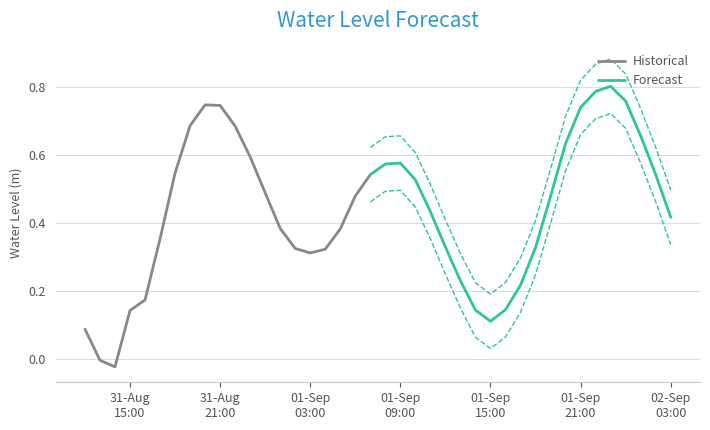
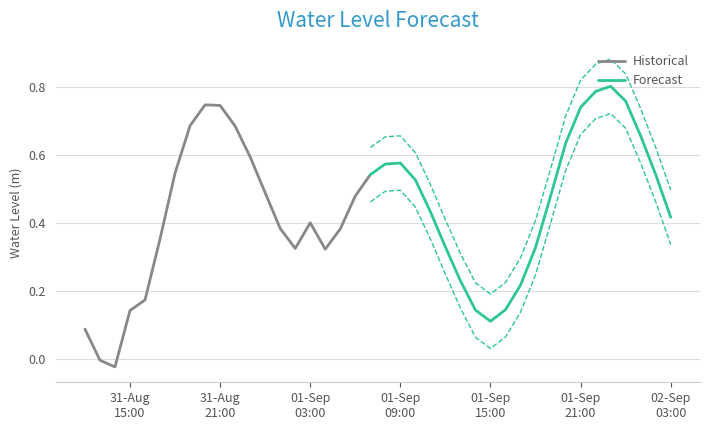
Historical, 01-Sep 03:00: 0.31 -> 0.40
